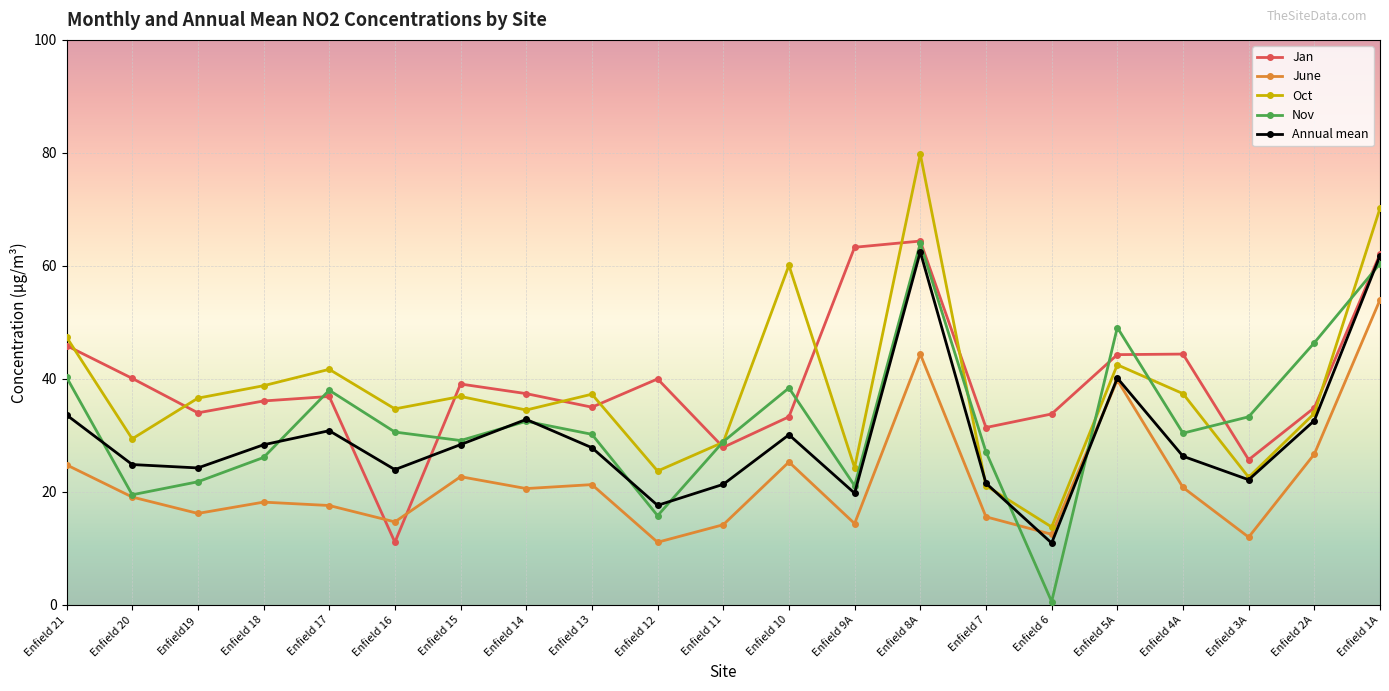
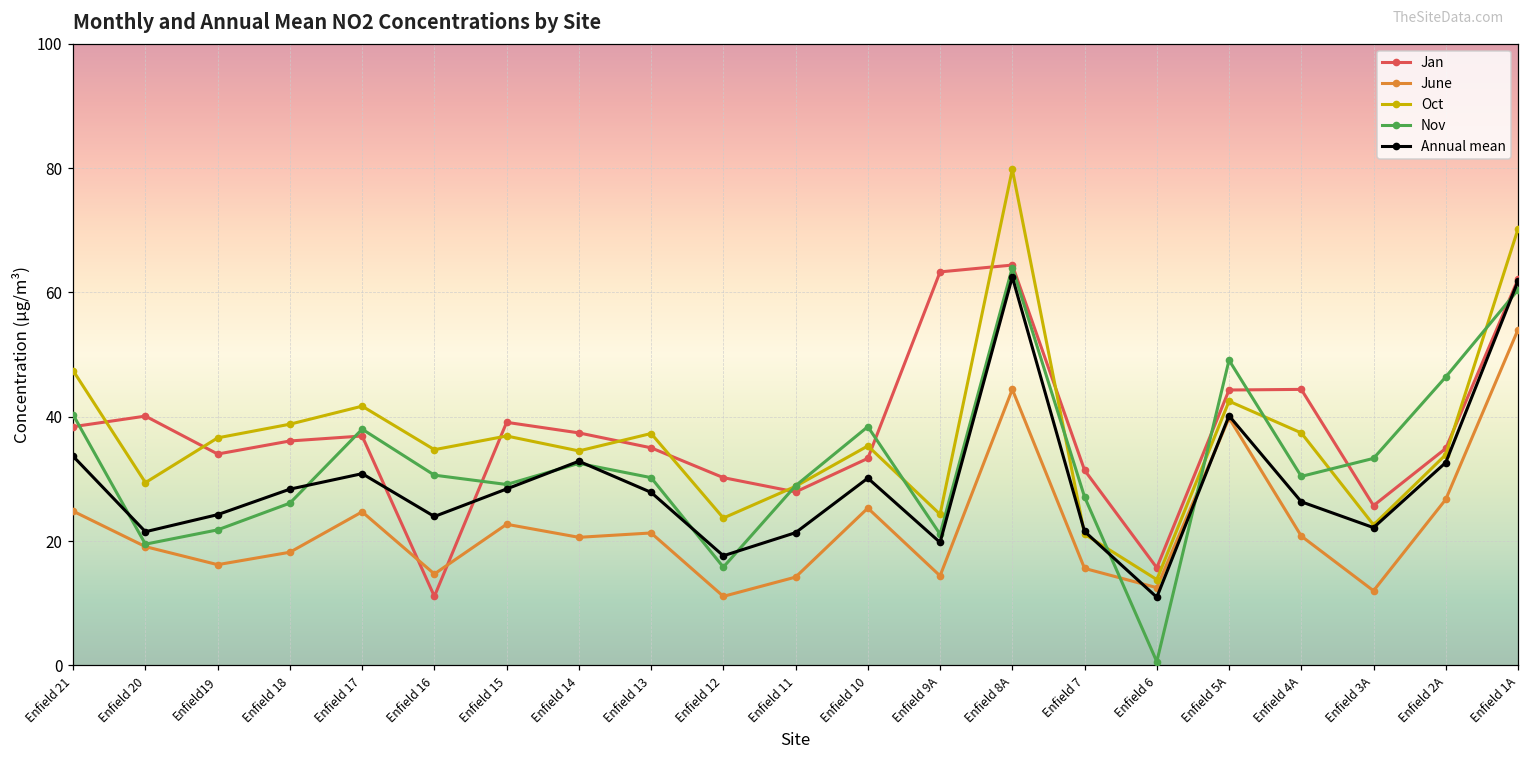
Jan, Enfield 21: 46 -> 38
Annual mean, Enfield 20: 25 -> 22
June, Enfield 17: 18 -> 25
Jan, Enfield 12: 40 -> 30
Oct, Enfield 10: 60 -> 35
Jan, Enfield 6: 34 -> 16
